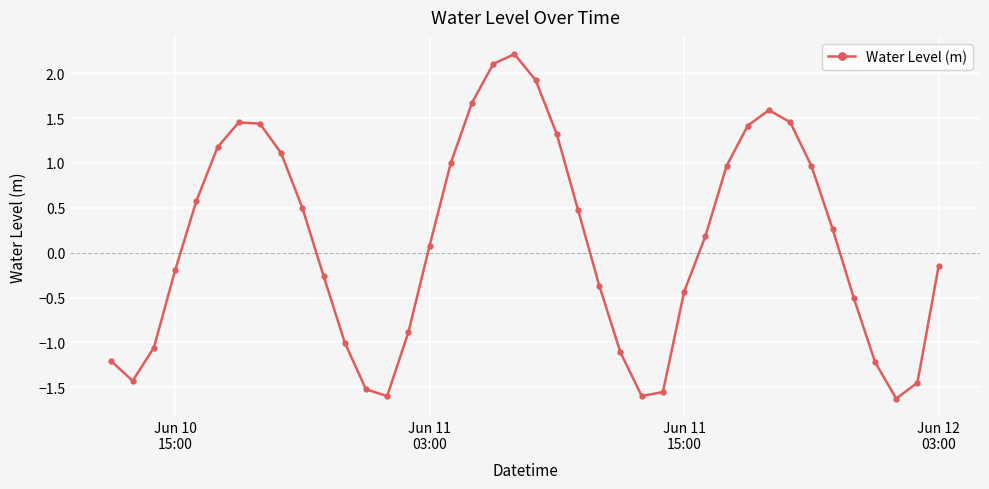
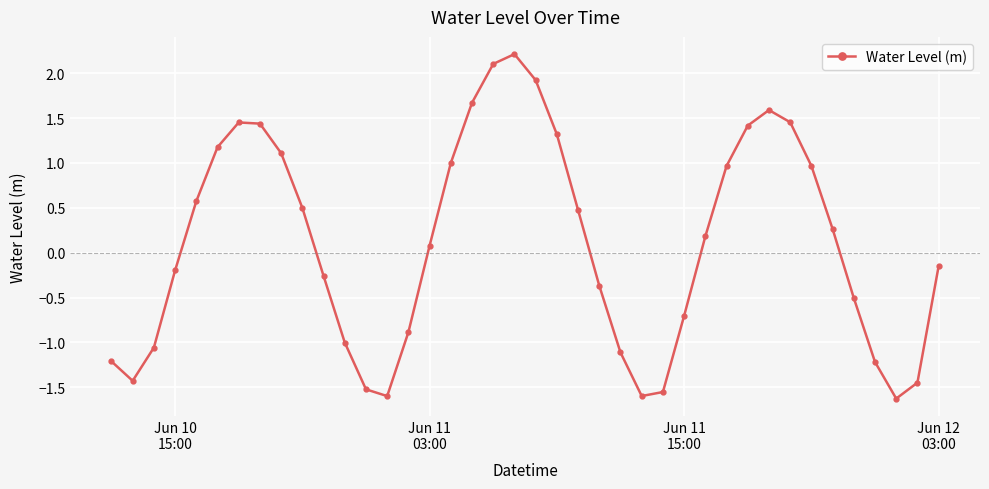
Jun 11 15:00: -0.4 -> -0.7
